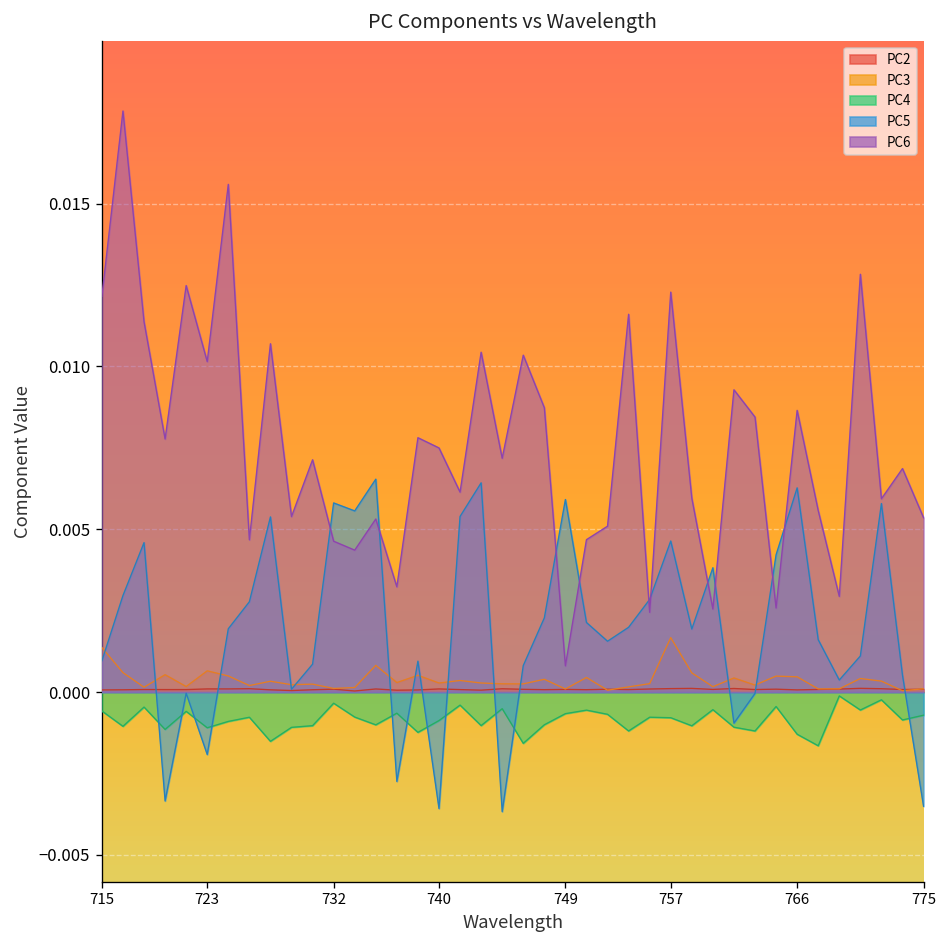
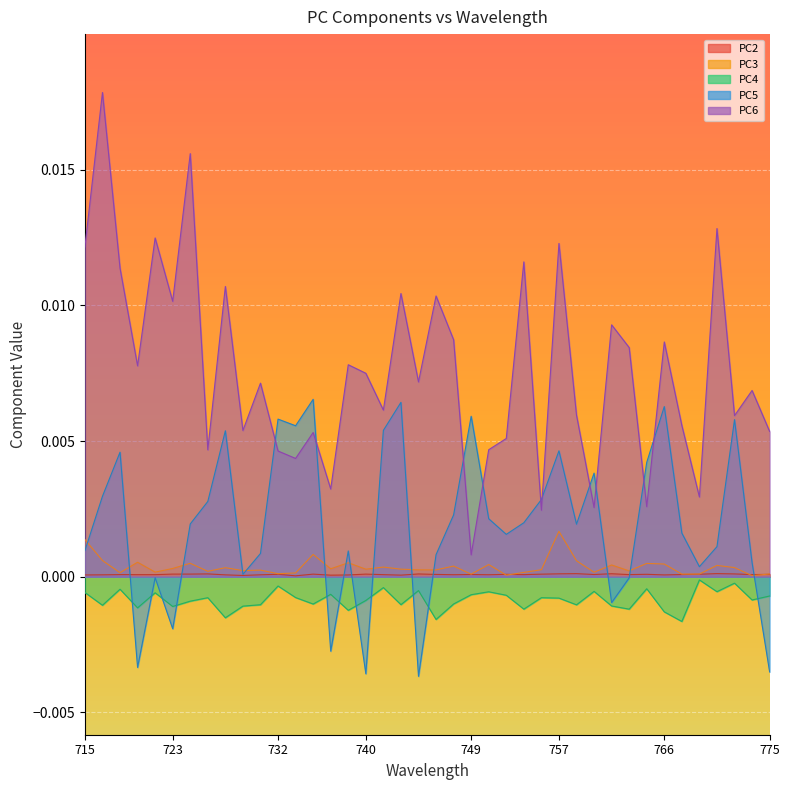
PC3, 723: 0.0007 -> 0.0003
